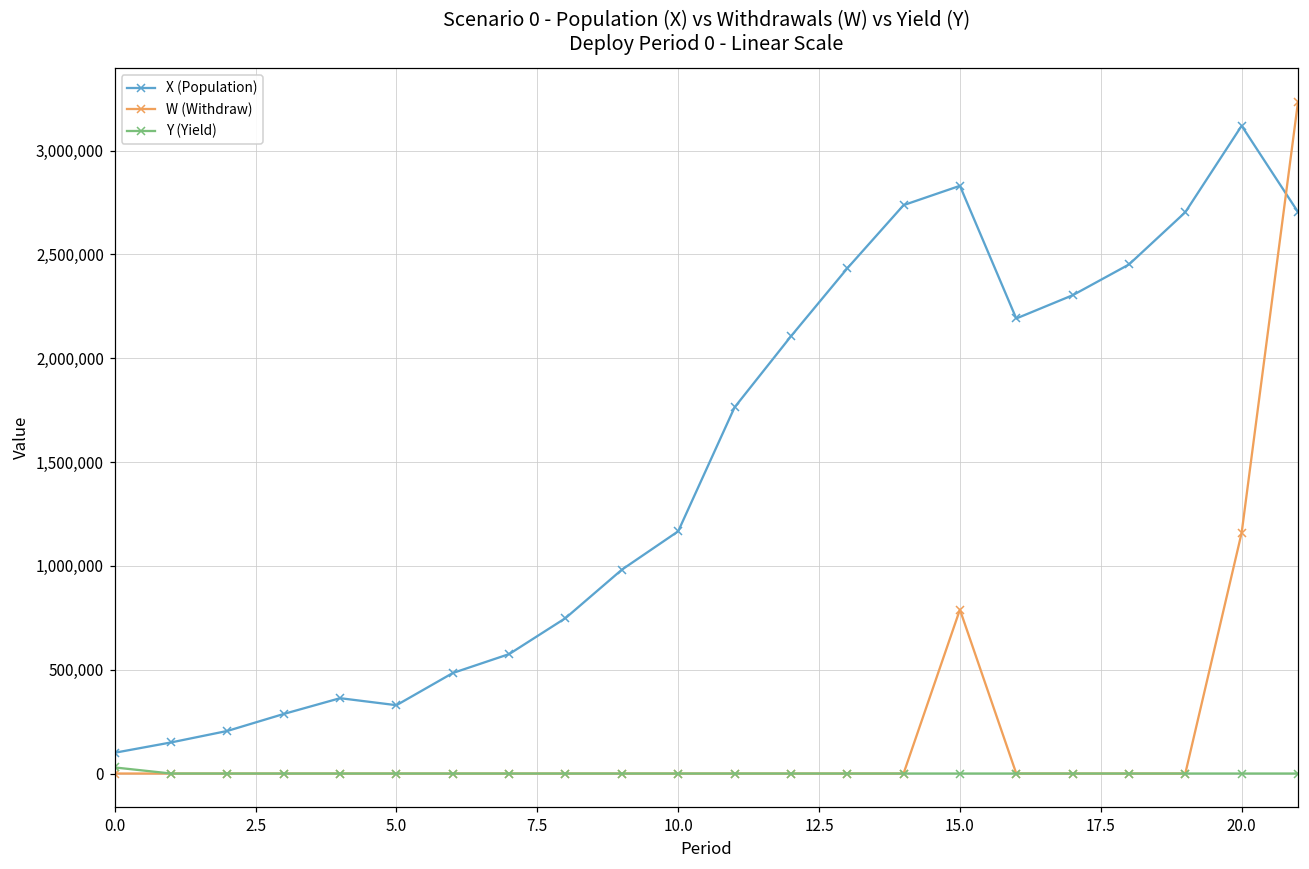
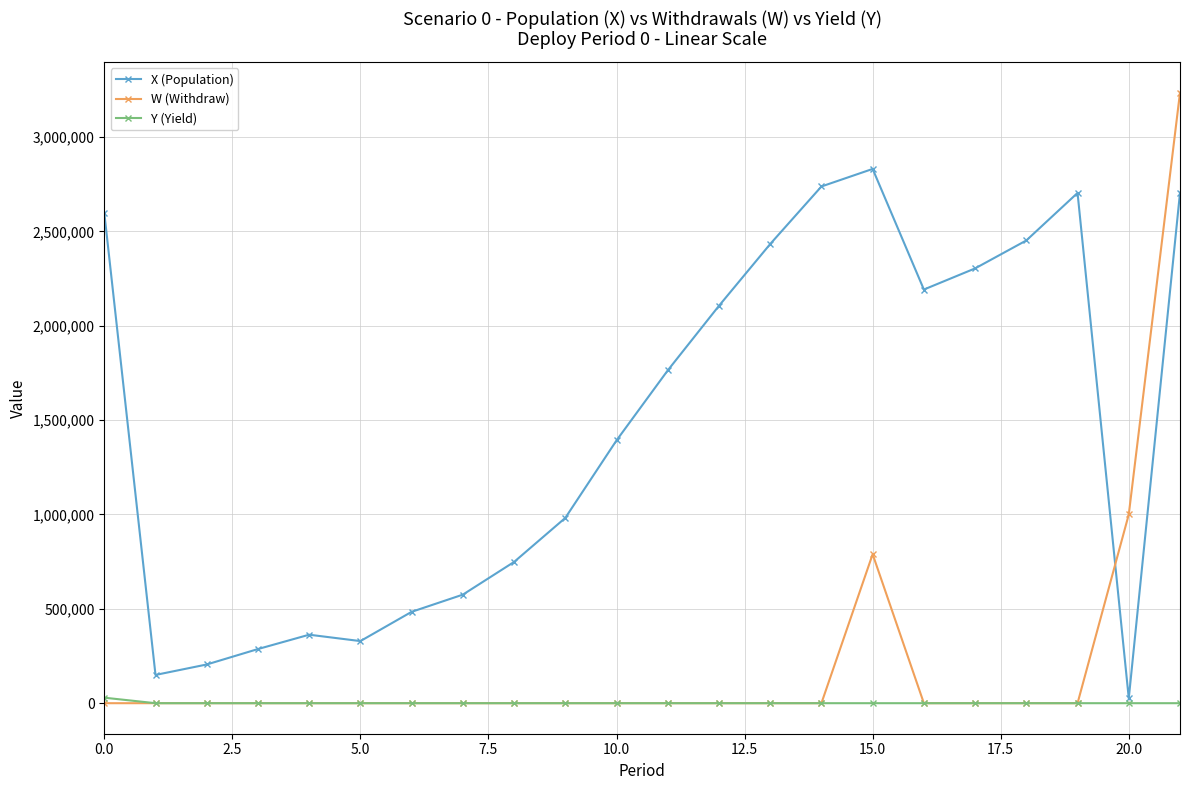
X (Population), 0.0: 100,000 -> 2,600,000
X (Population), 10.0: 1,170,000 -> 1,390,000
X (Population), 20.0: 3,120,000 -> 30,000
W (Withdraw), 20.0: 1,160,000 -> 1,000,000
